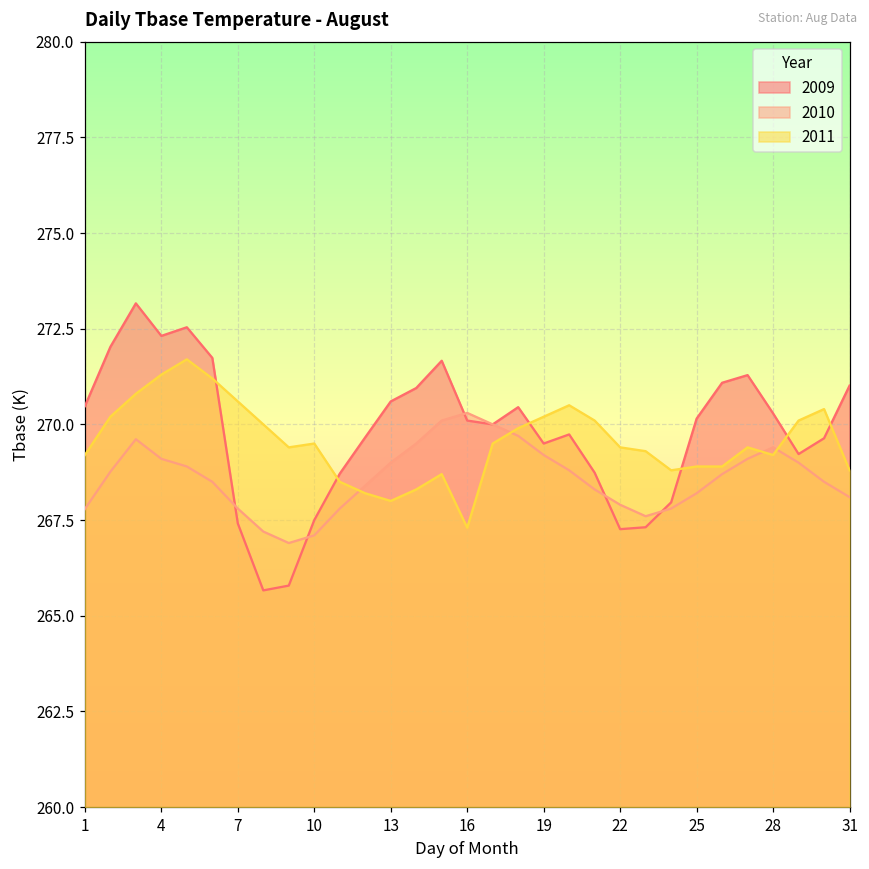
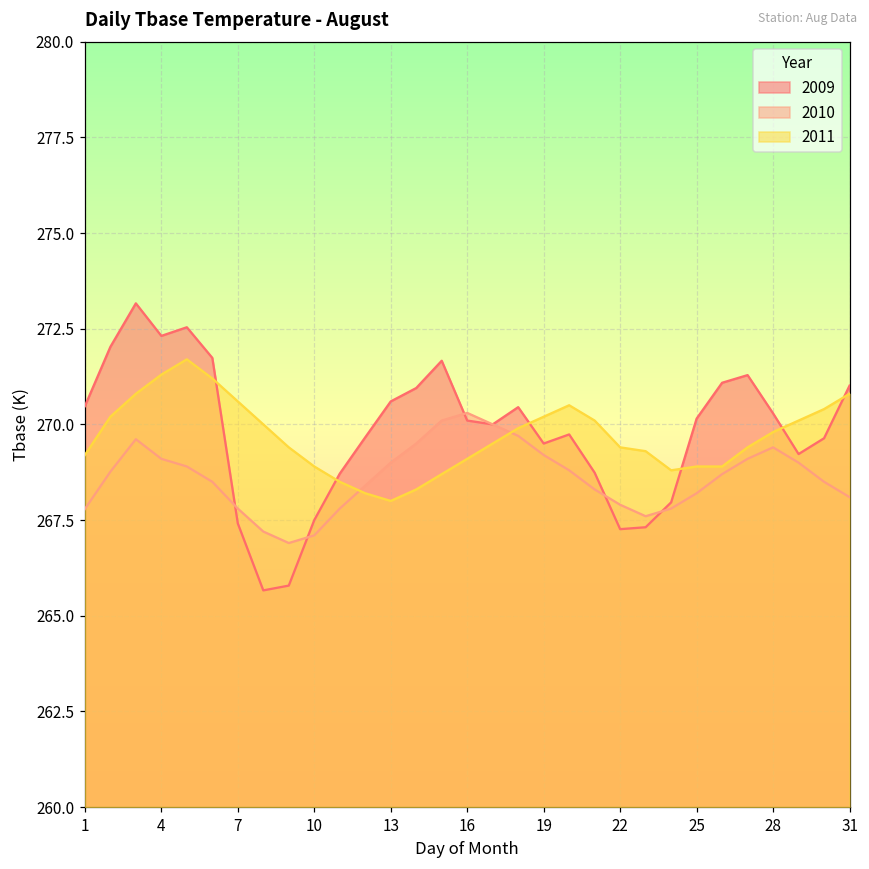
2011, 10: 269.5 -> 268.9
2011, 16: 267.3 -> 269.1
2011, 28: 269.2 -> 269.8
2011, 31: 268.8 -> 270.8
